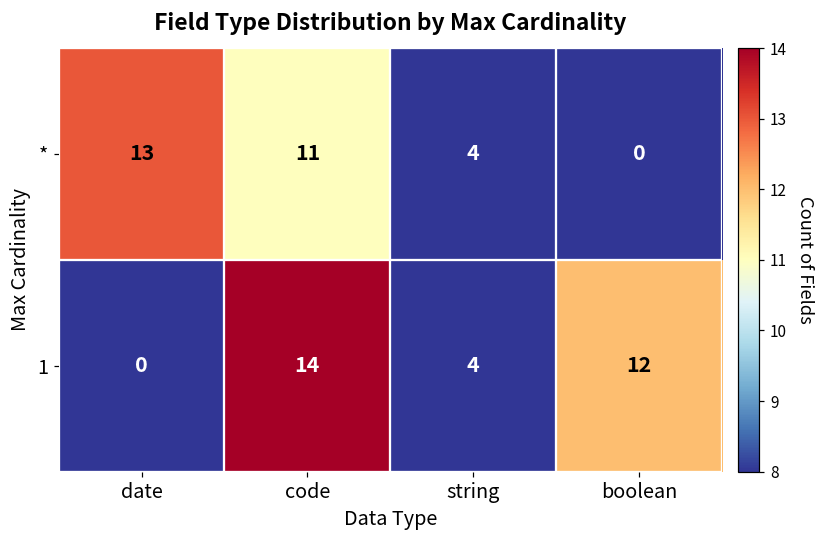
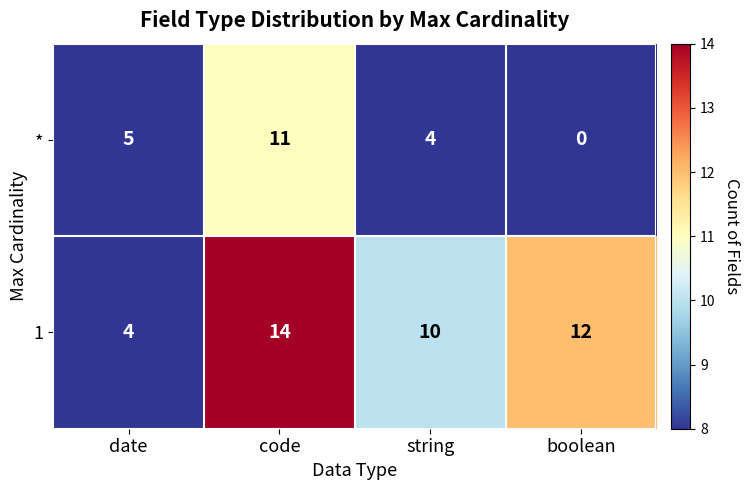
*, date: 13 -> 5
1, date: 0 -> 4
1, string: 4 -> 10
